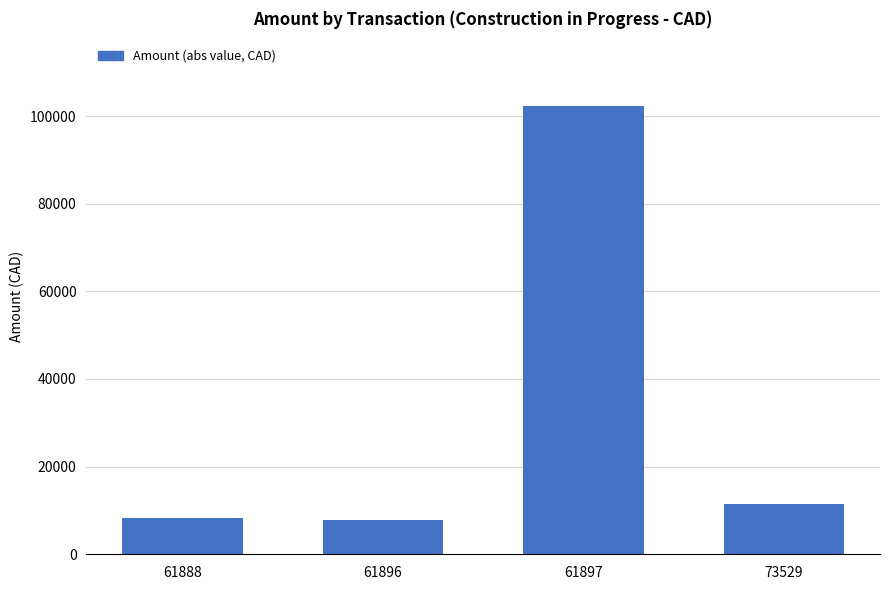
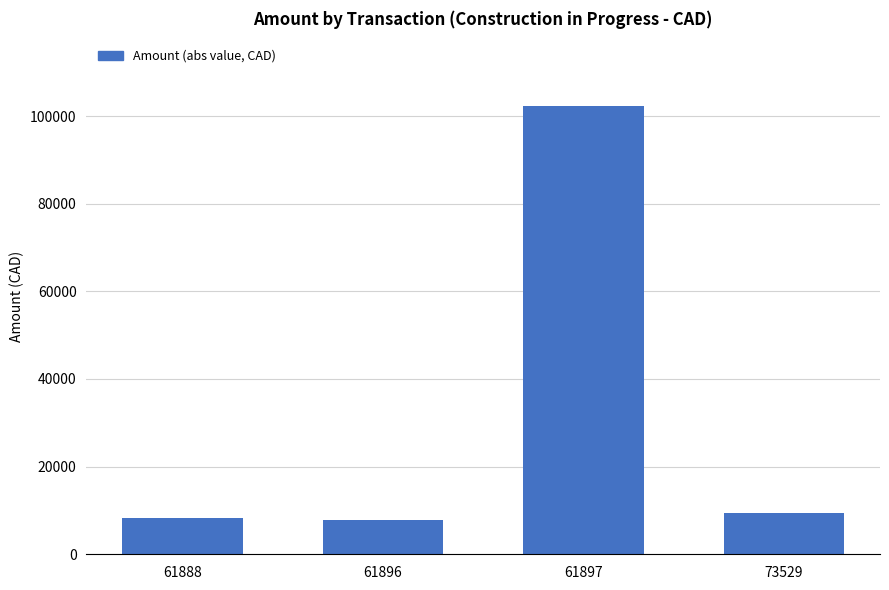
73529: 11000 -> 9000
